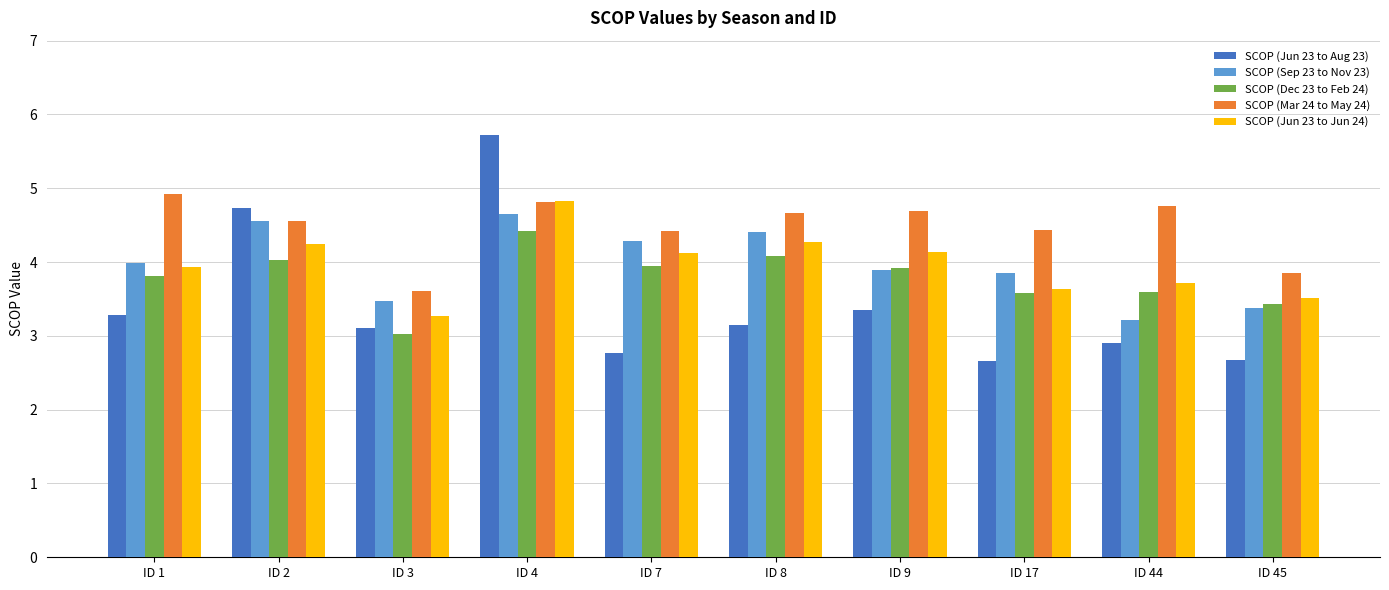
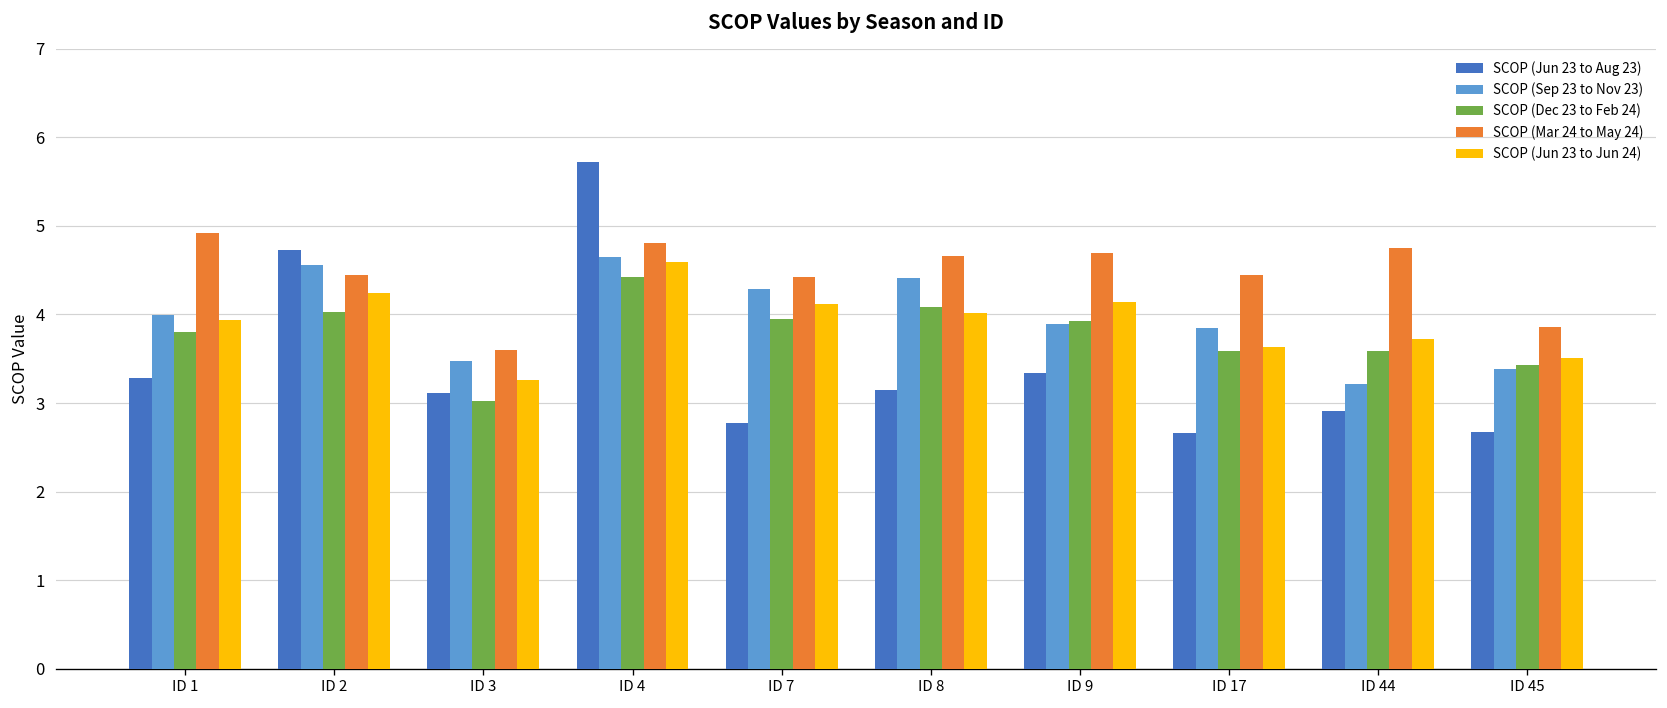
SCOP (Mar 24 to May 24), ID 2: 4.6 -> 4.4
SCOP (Jun 23 to Jun 24), ID 4: 4.8 -> 4.6
SCOP (Jun 23 to Jun 24), ID 8: 4.3 -> 4.0
